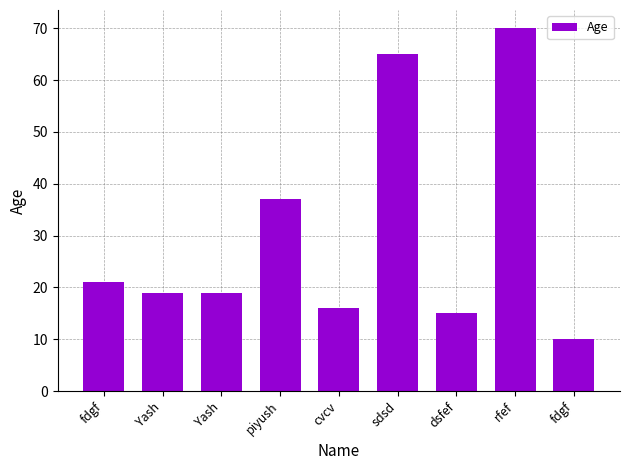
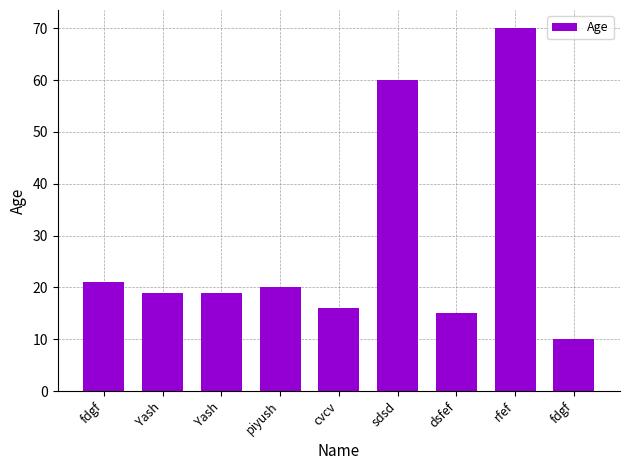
piyush: 37 -> 20
sdsd: 65 -> 60
